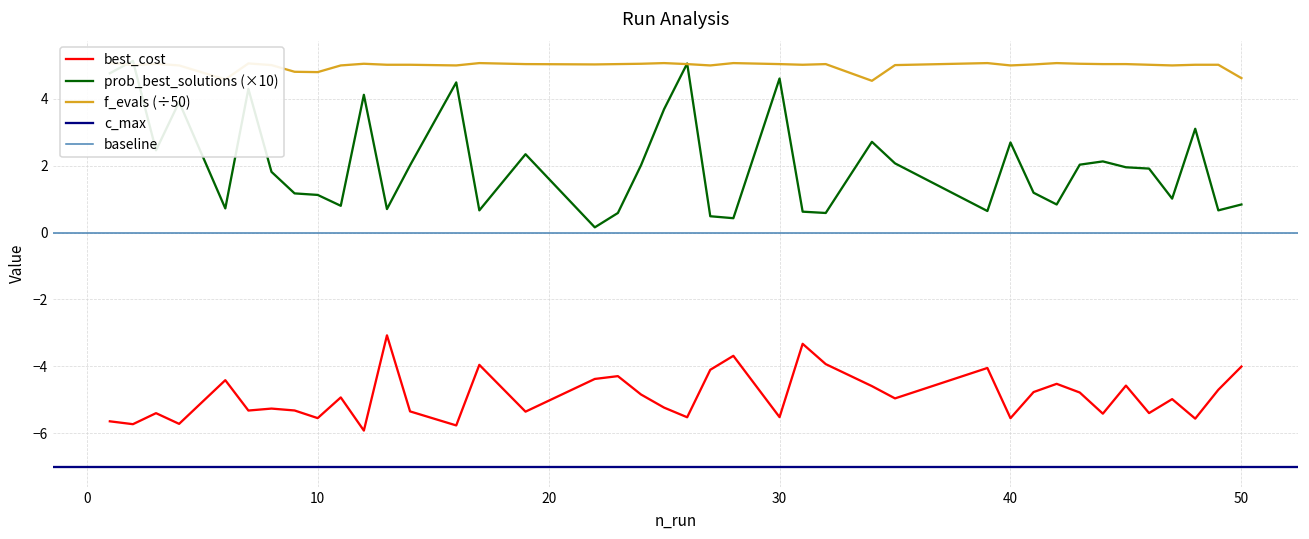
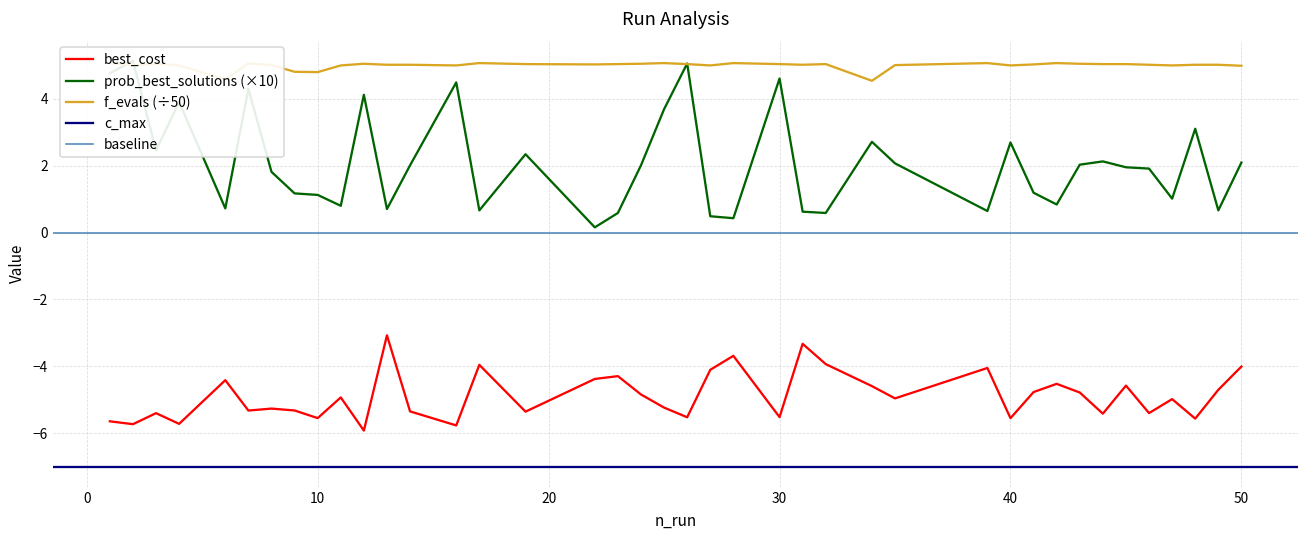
prob_best_solutions (×10), 50: 0.8 -> 2.1
f_evals (÷50), 50: 4.6 -> 5.0
